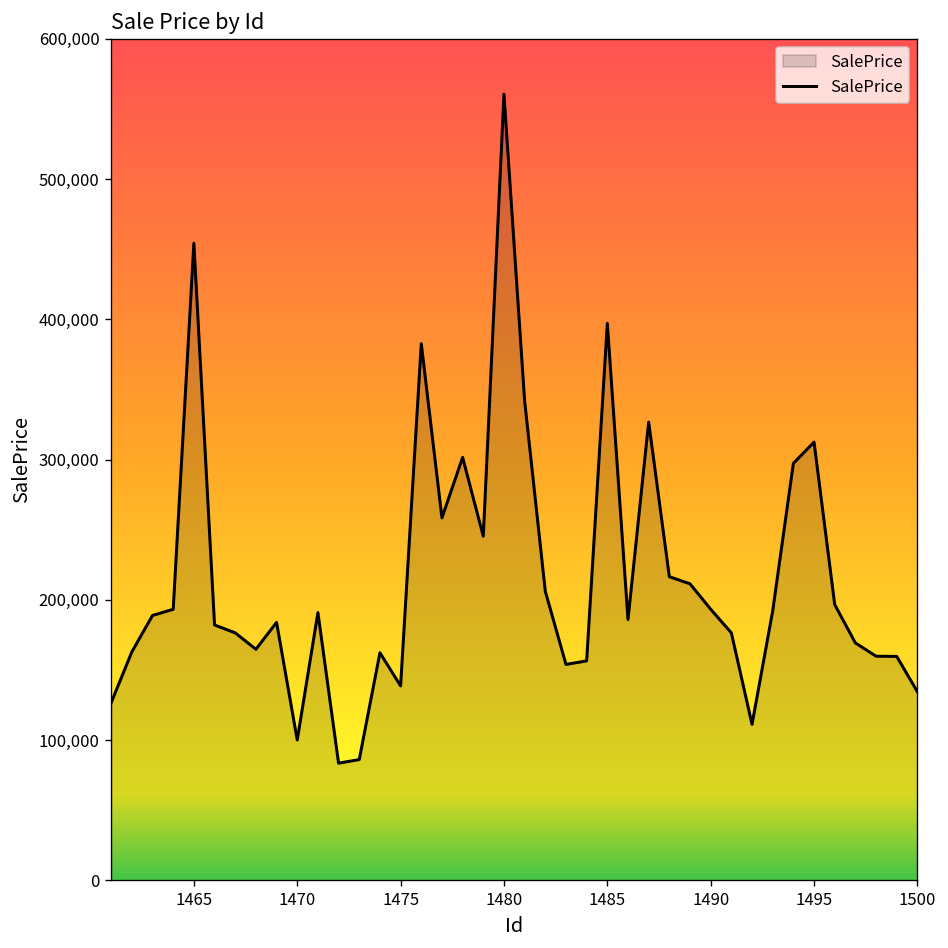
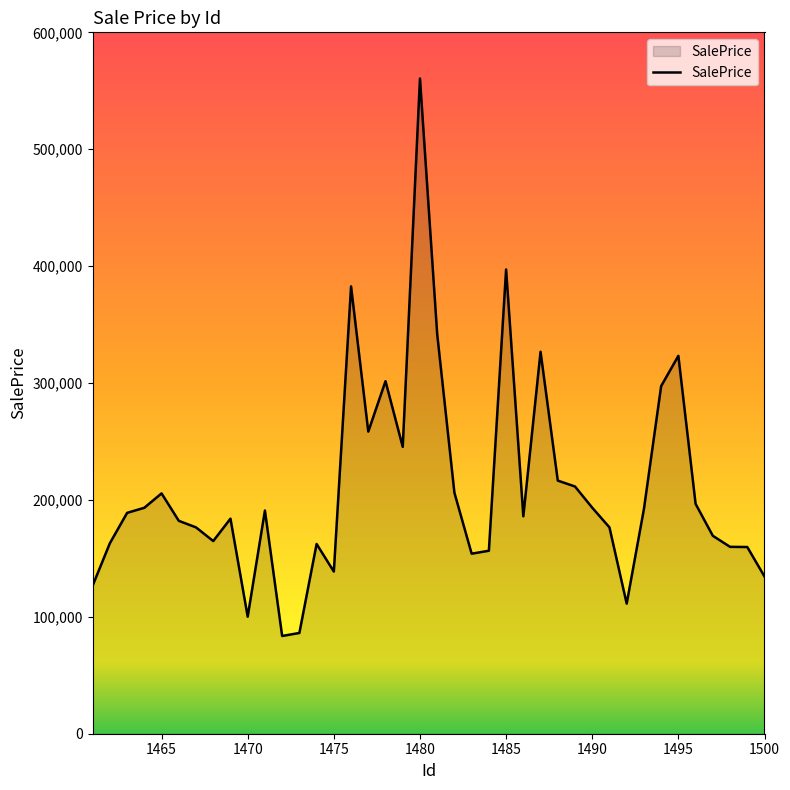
1465: 454,000 -> 206,000
1495: 312,000 -> 323,000
